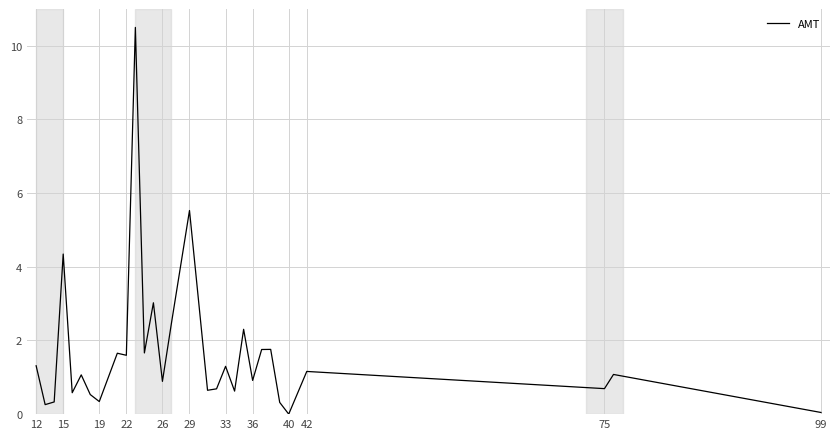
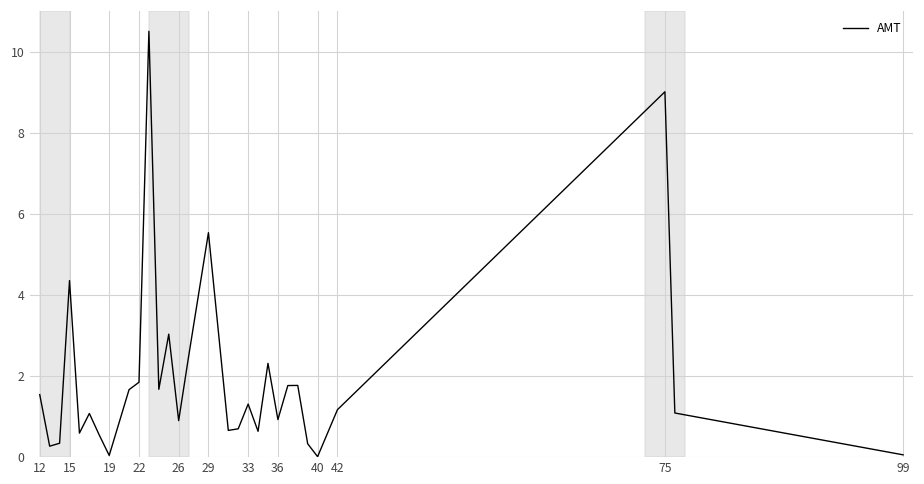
12: 1.3 -> 1.5
19: 0.3 -> 0.0
22: 1.6 -> 1.8
75: 0.7 -> 9.0
